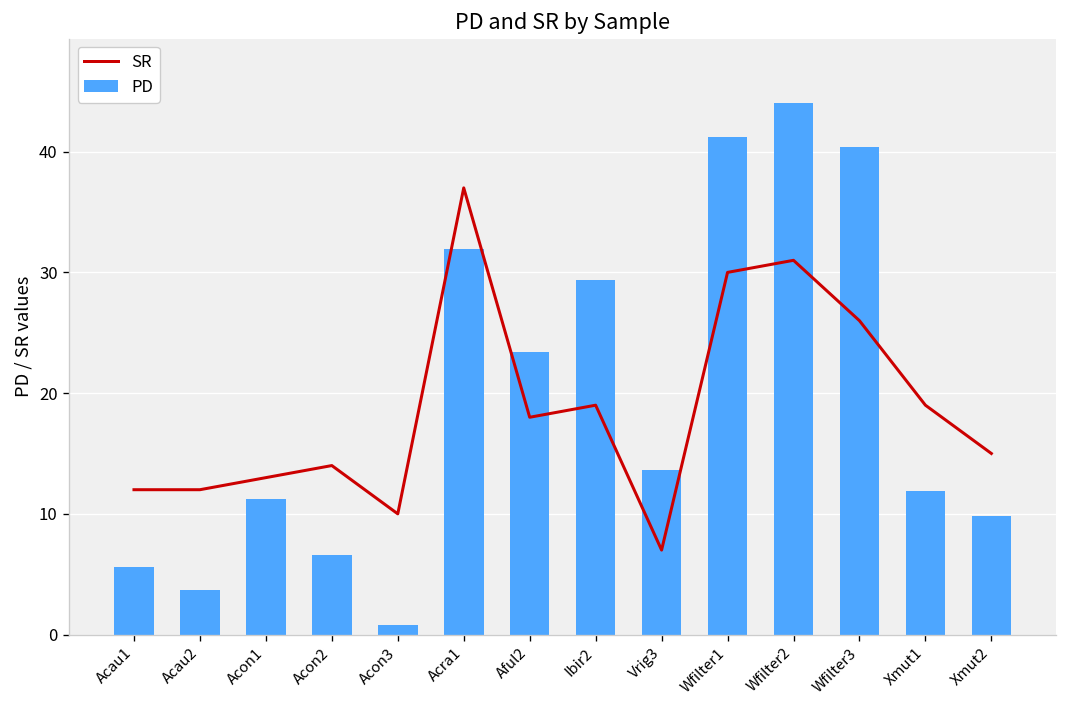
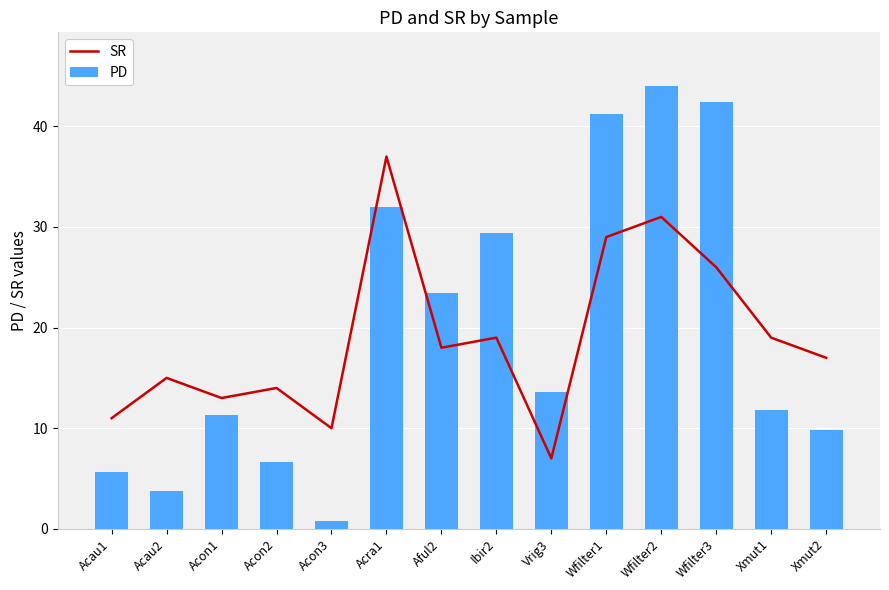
SR, Acau1: 12 -> 11
SR, Acau2: 12 -> 15
SR, Wfilter1: 30 -> 29
PD, Wfilter3: 40.4 -> 42.4
SR, Xmut2: 15 -> 17
